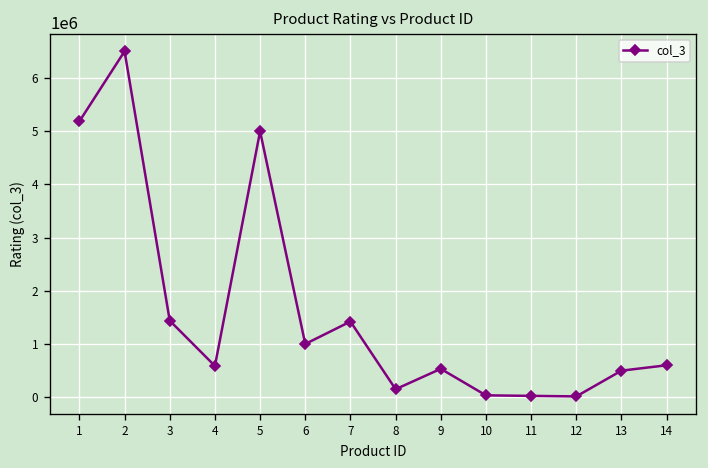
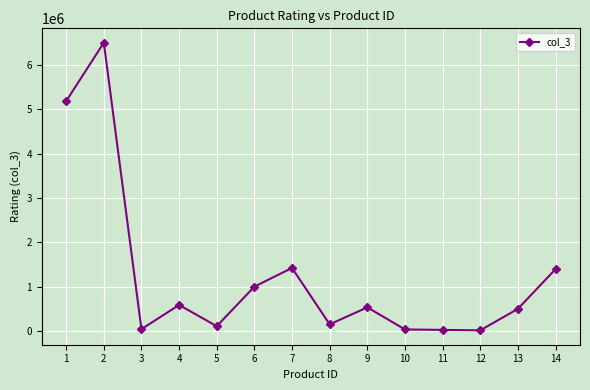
3: 1400000 -> 0
5: 5000000 -> 100000
14: 600000 -> 1400000
